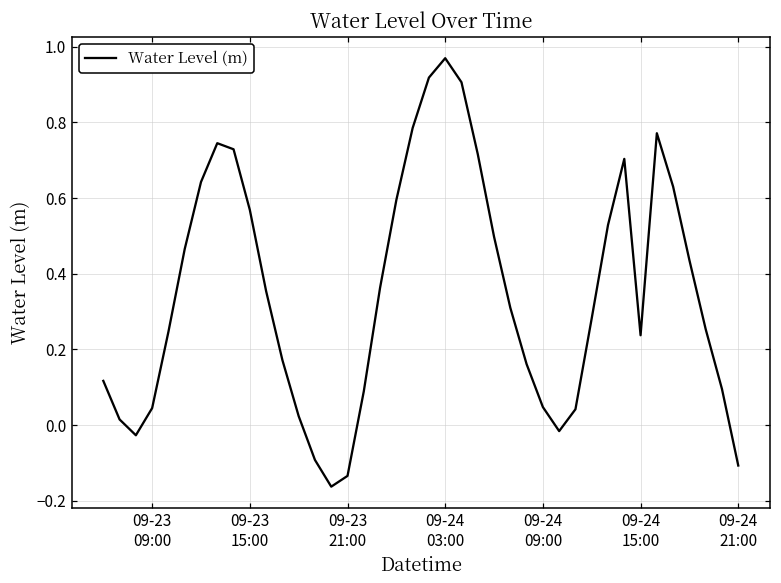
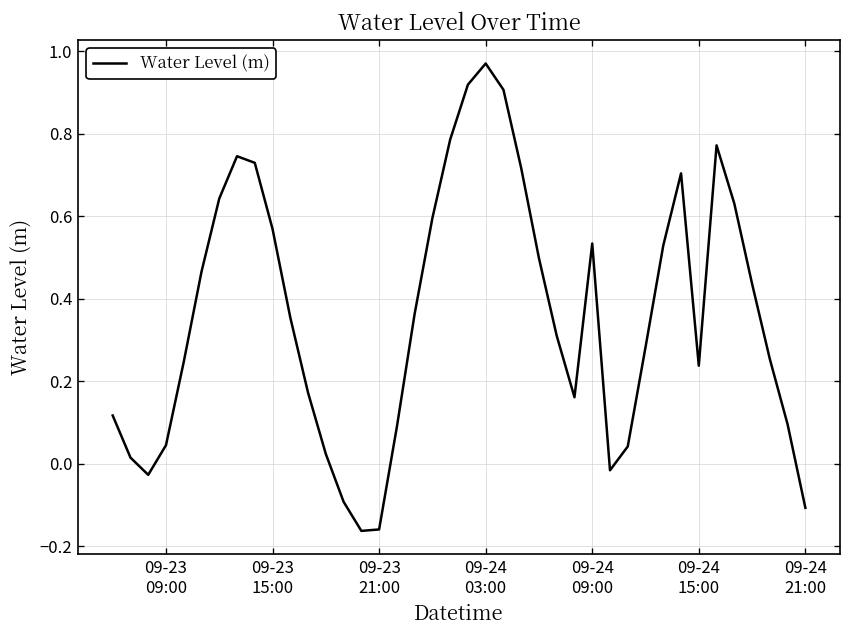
09-23 21:00: -0.13 -> -0.16
09-24 09:00: 0.05 -> 0.53
